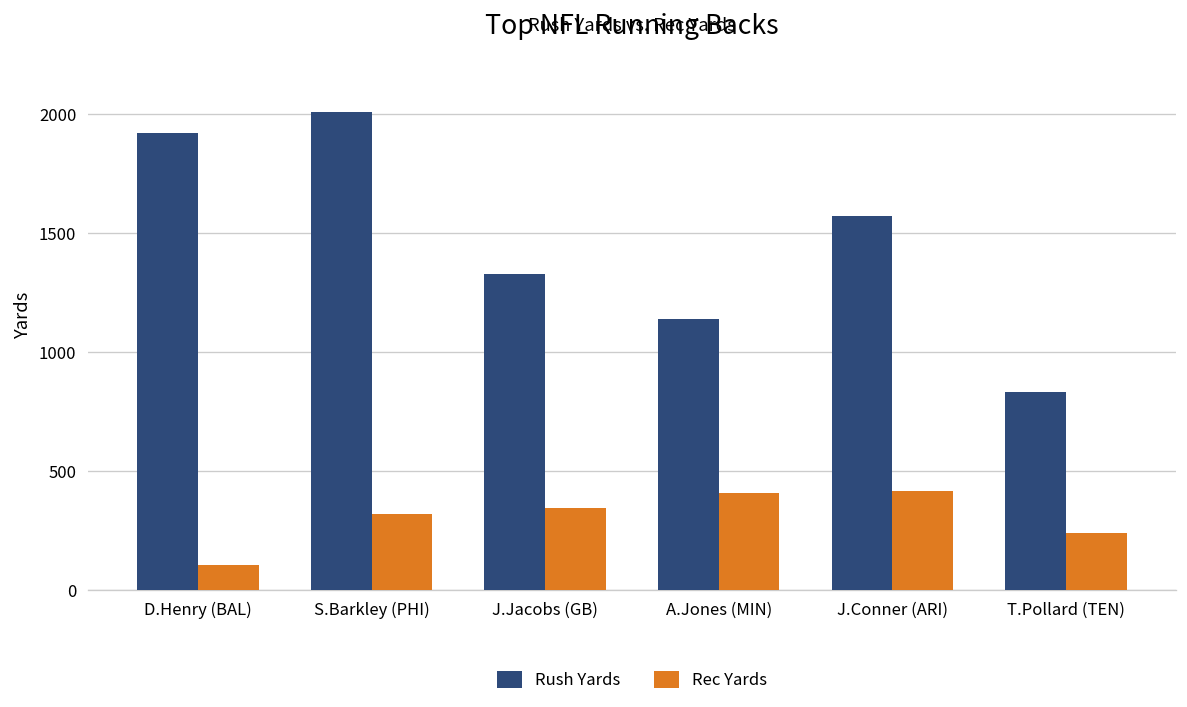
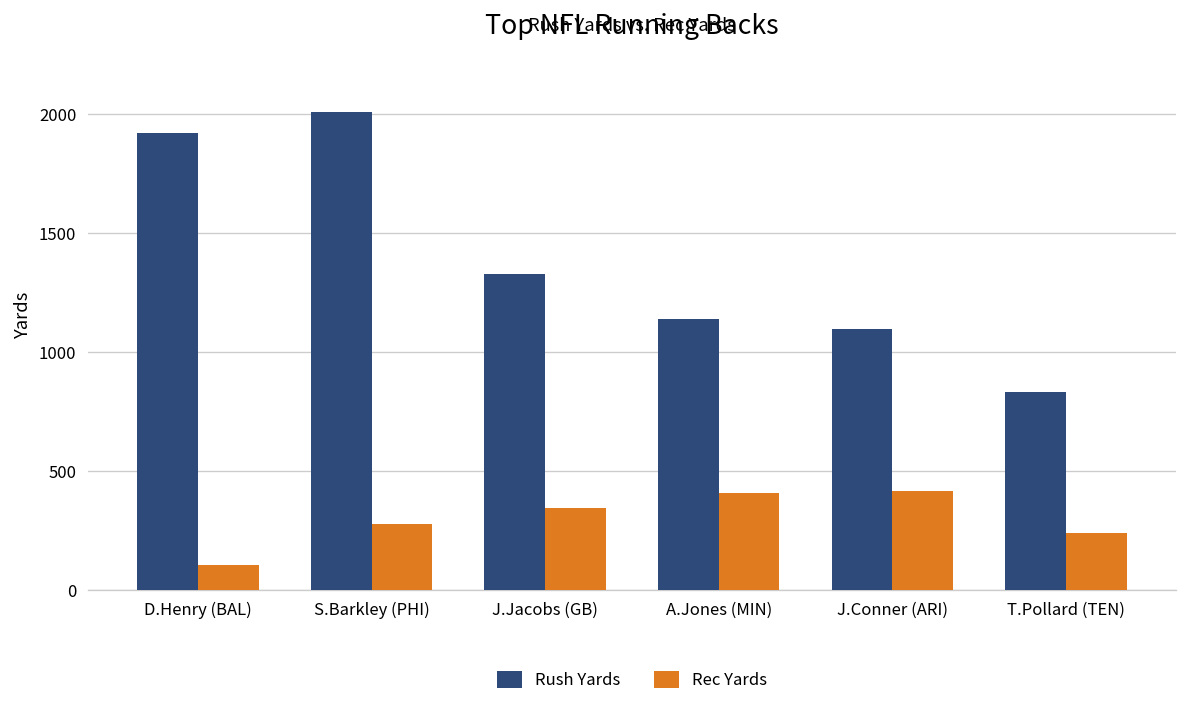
Rec Yards, S.Barkley (PHI): 320 -> 280
Rush Yards, J.Conner (ARI): 1570 -> 1100
